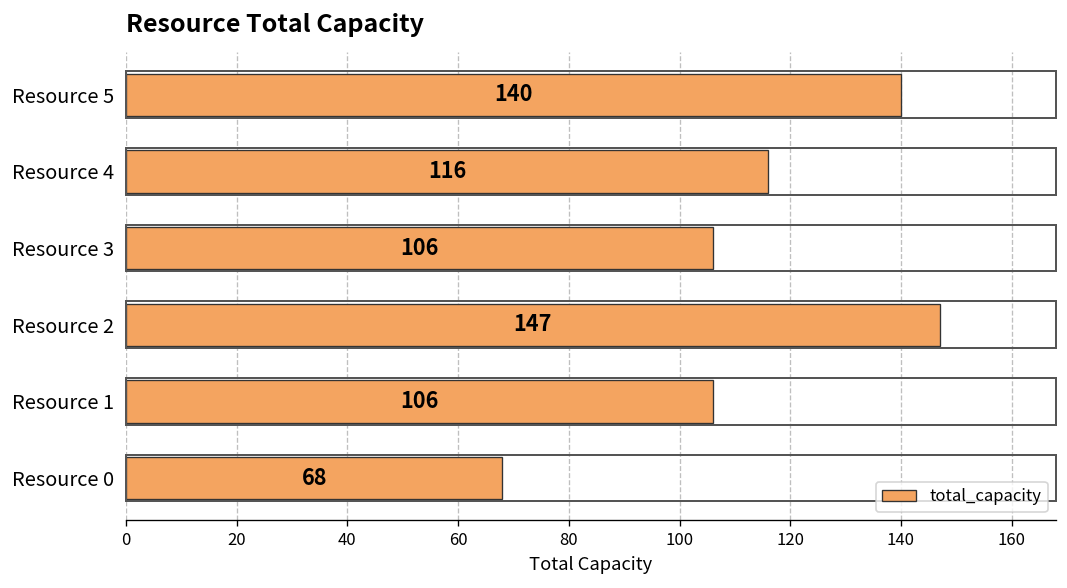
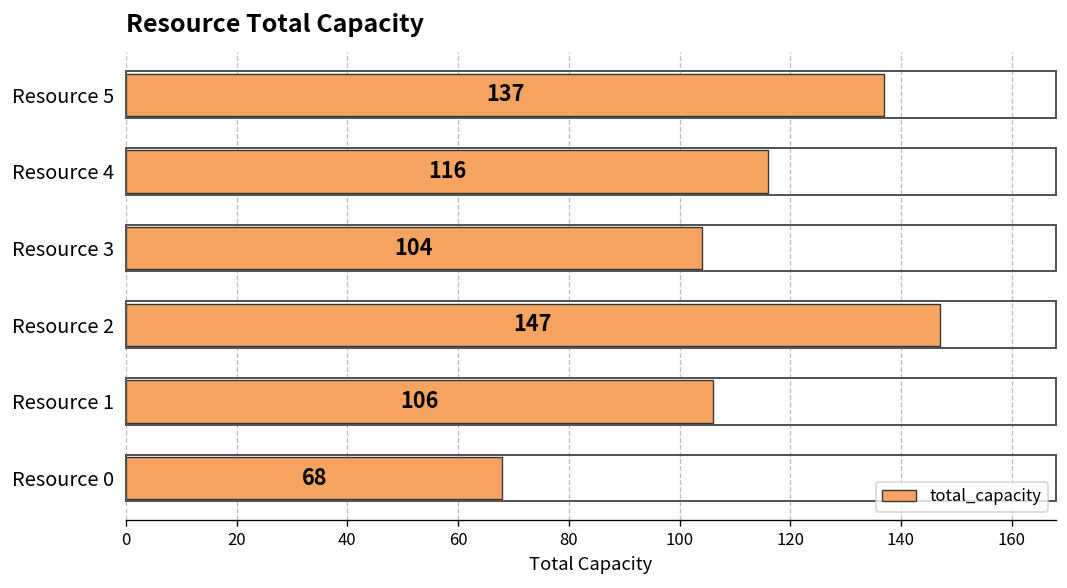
Resource 5: 140 -> 137
Resource 3: 106 -> 104
